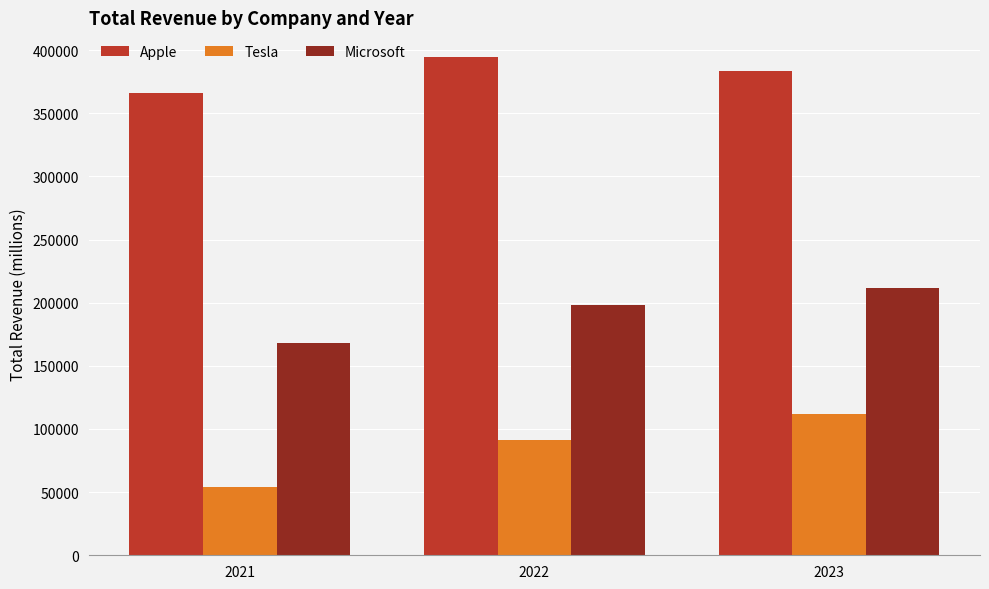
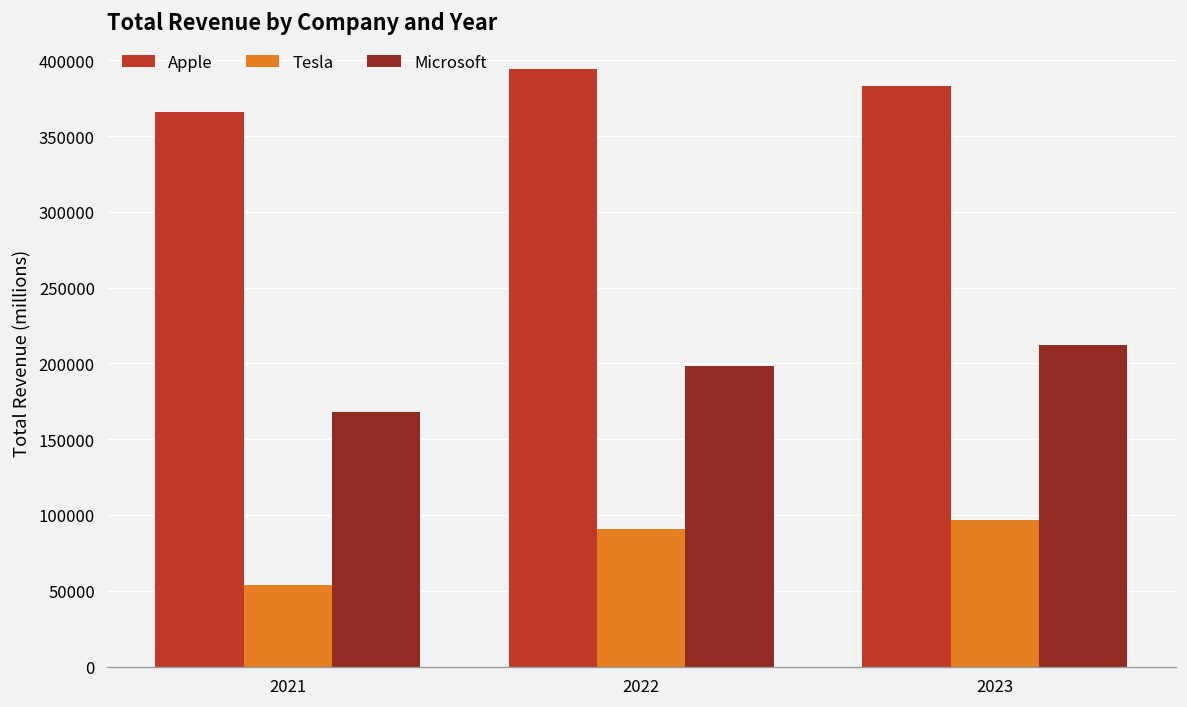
Tesla, 2023: 112000 -> 97000
